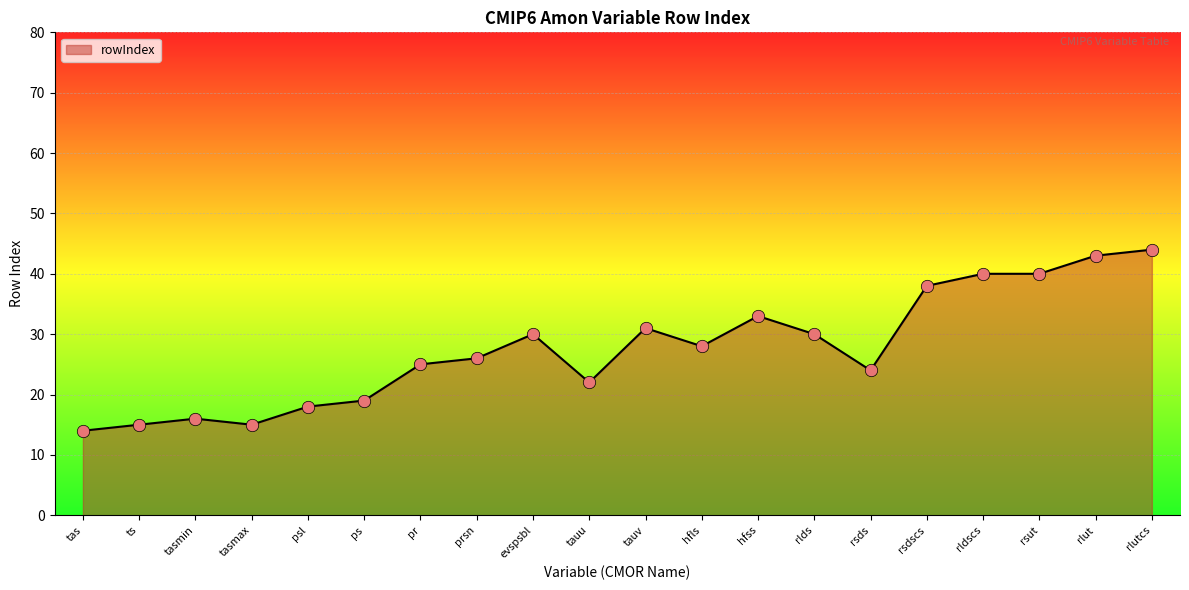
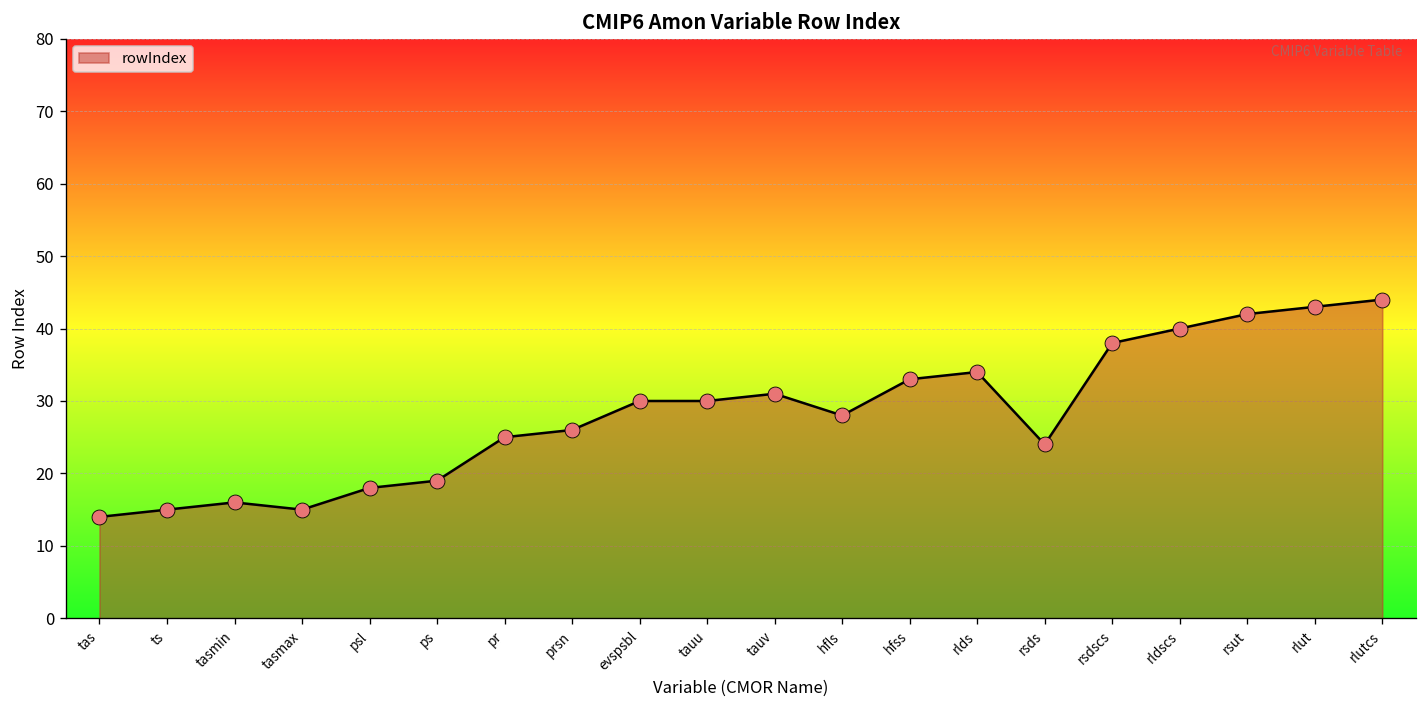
tauu: 22 -> 30
rlds: 30 -> 34
rsut: 40 -> 42
